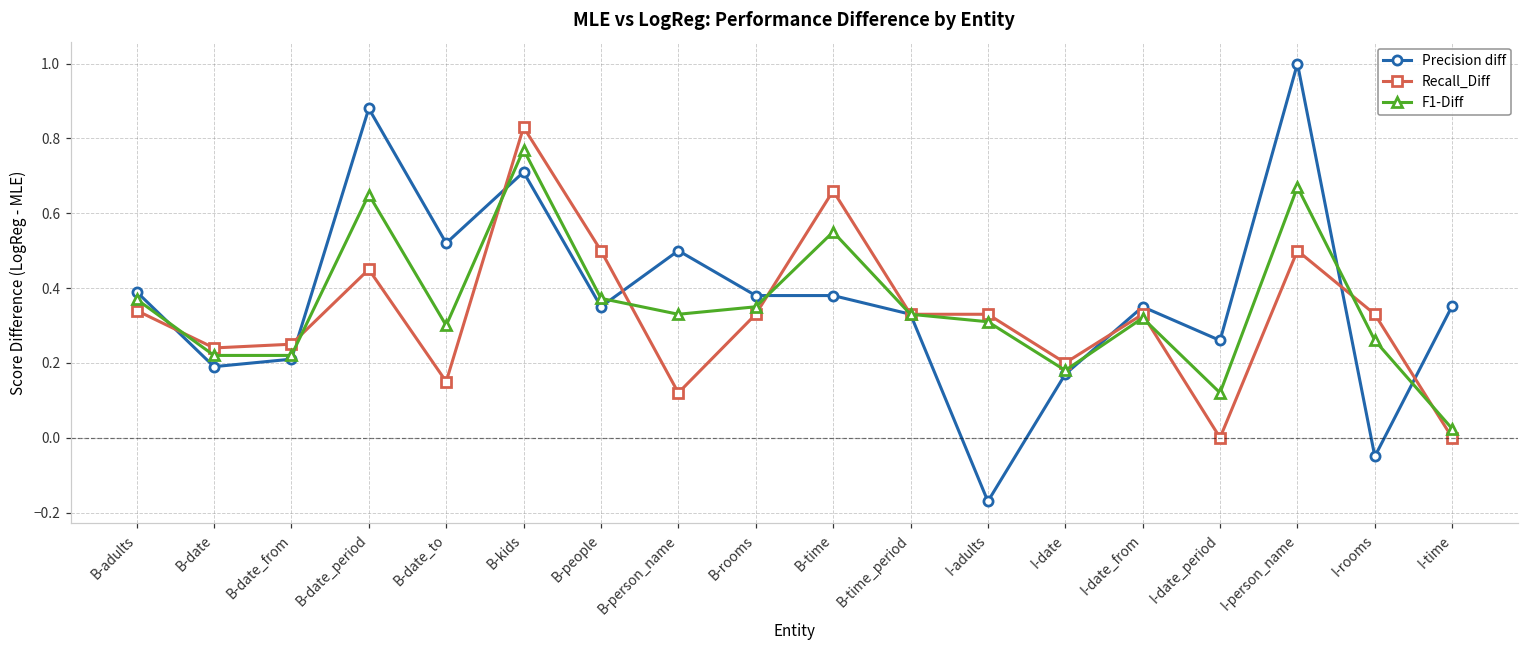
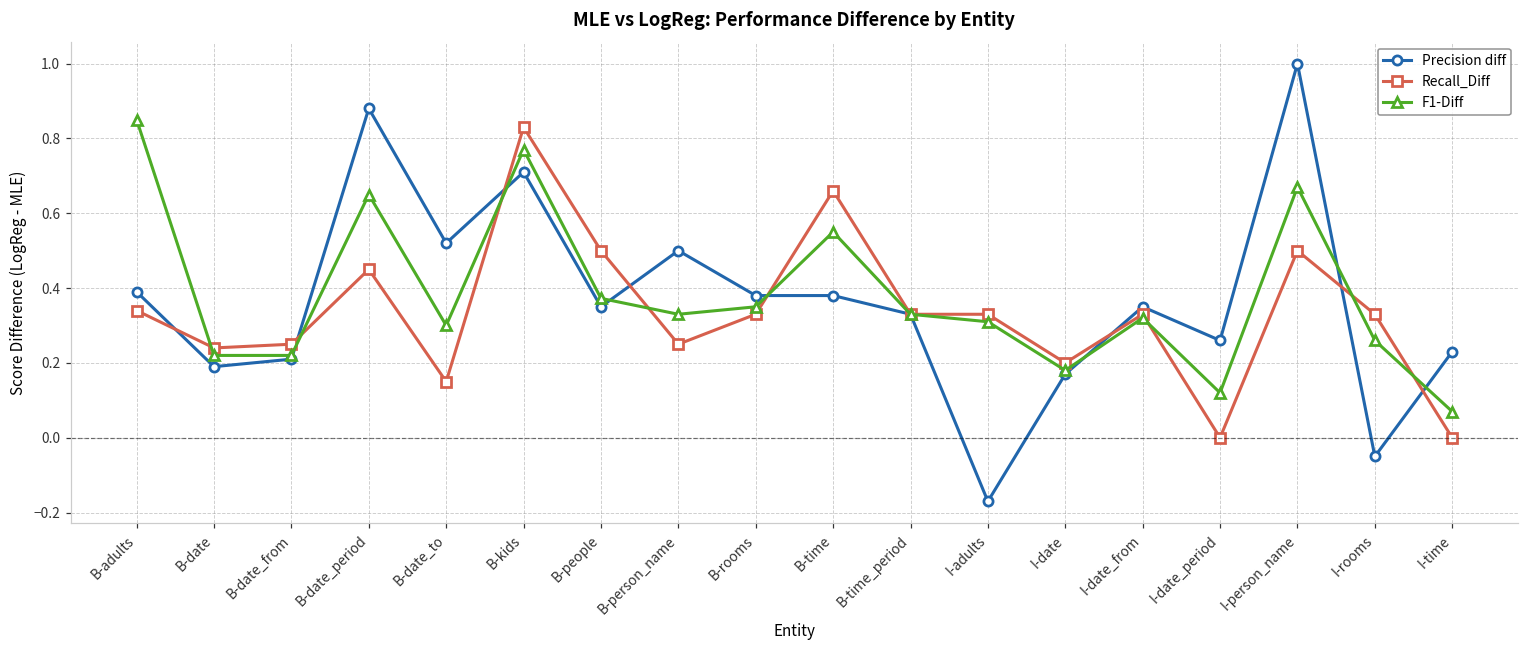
F1-Diff, B-adults: 0.37 -> 0.85
Recall_Diff, B-person_name: 0.12 -> 0.25
Precision diff, I-time: 0.35 -> 0.23
F1-Diff, I-time: 0.02 -> 0.07
